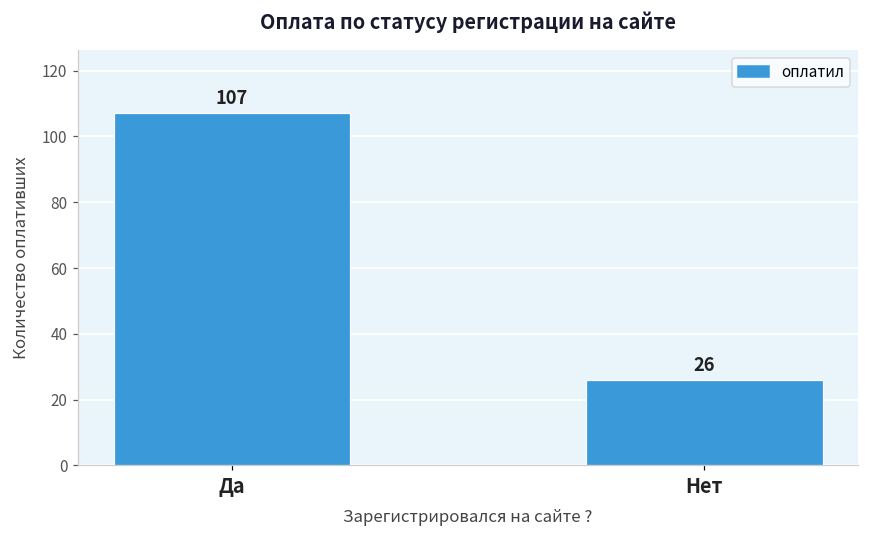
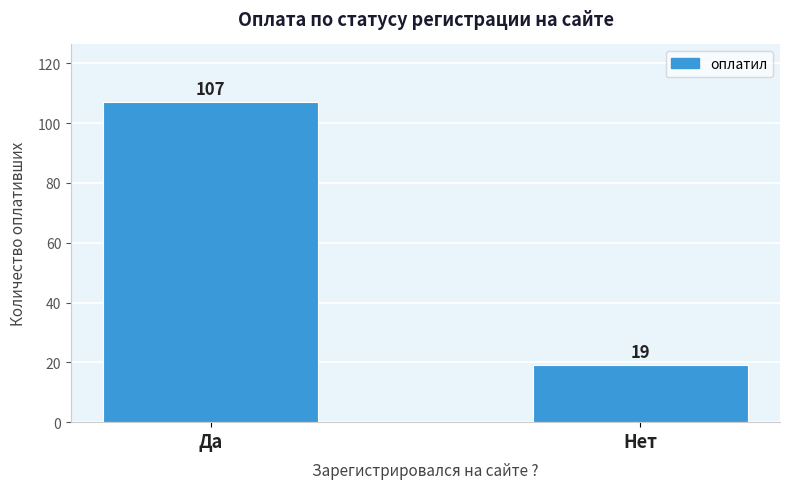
Нет: 26 -> 19
